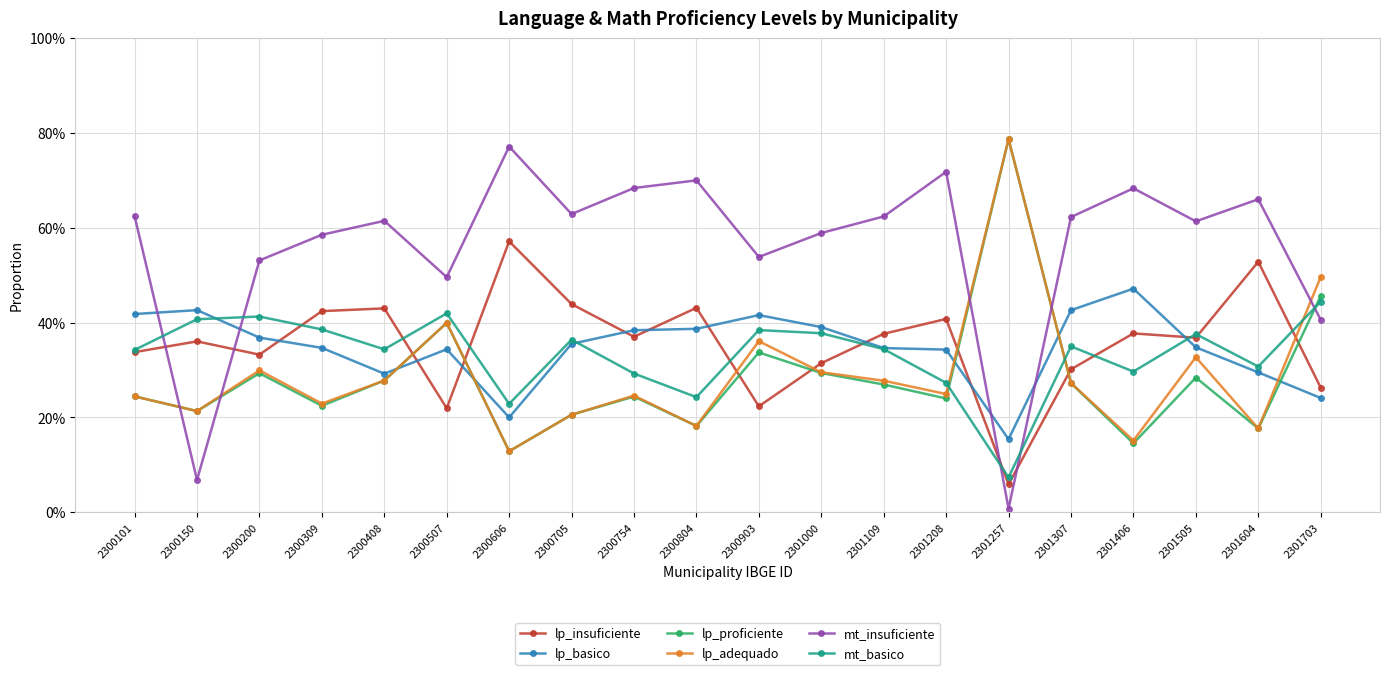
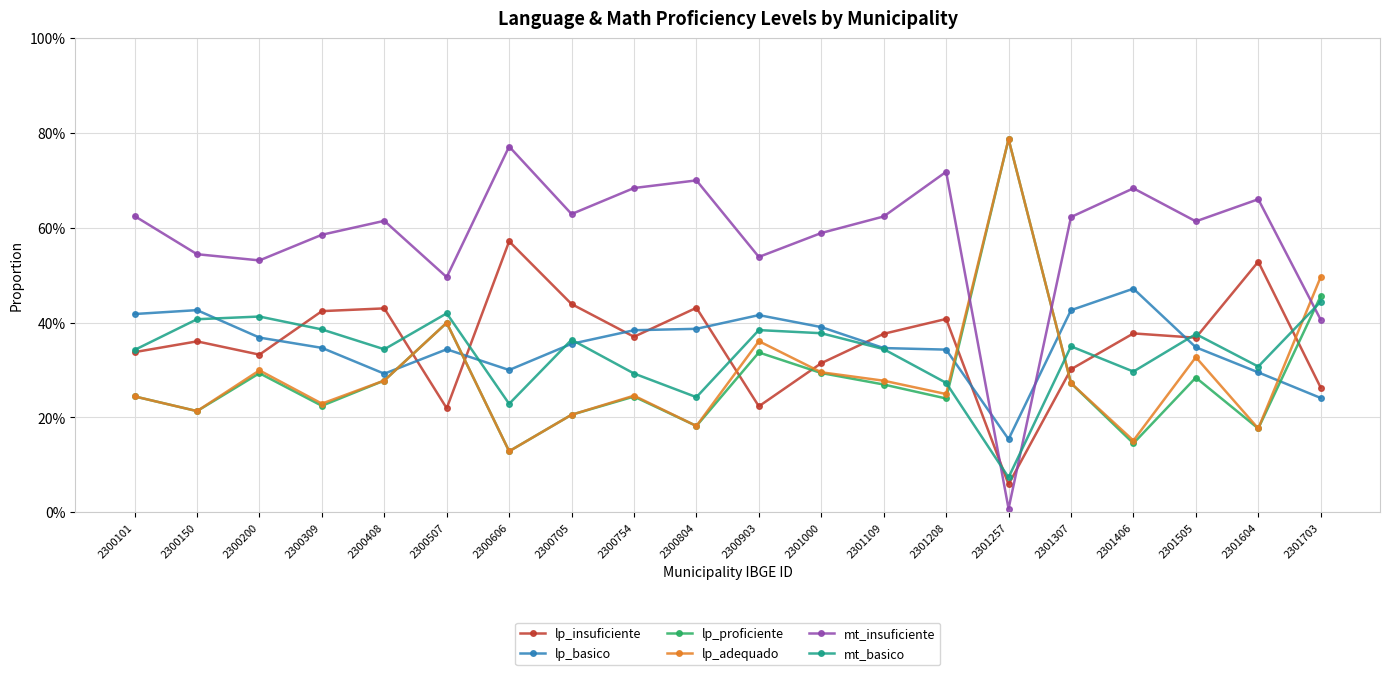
mt_insuficiente, 2300150: 7% -> 54%
lp_basico, 2300606: 20% -> 30%
